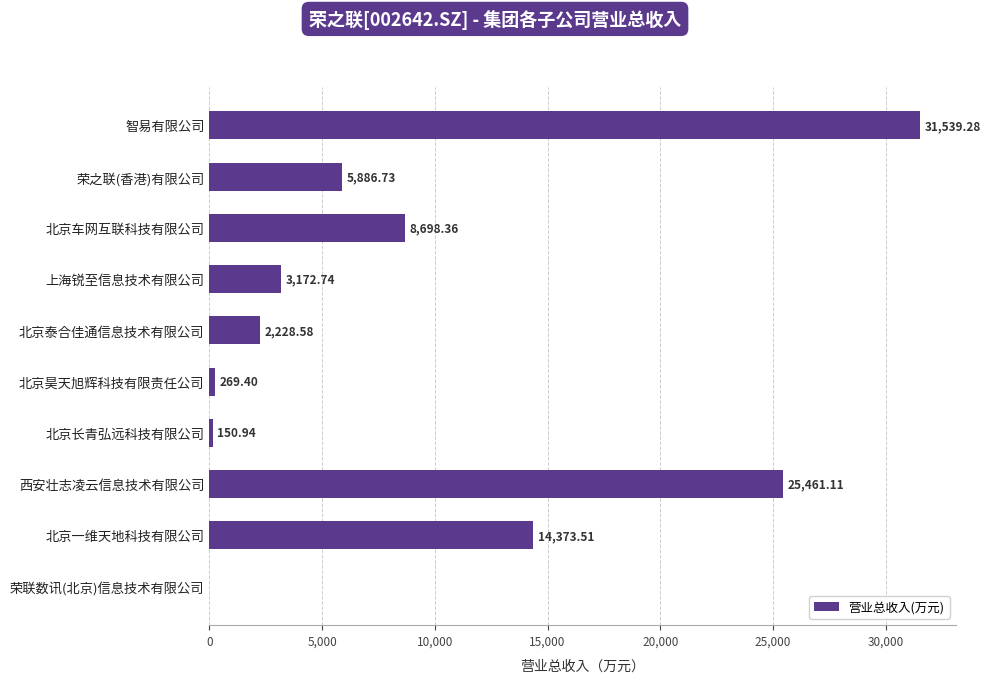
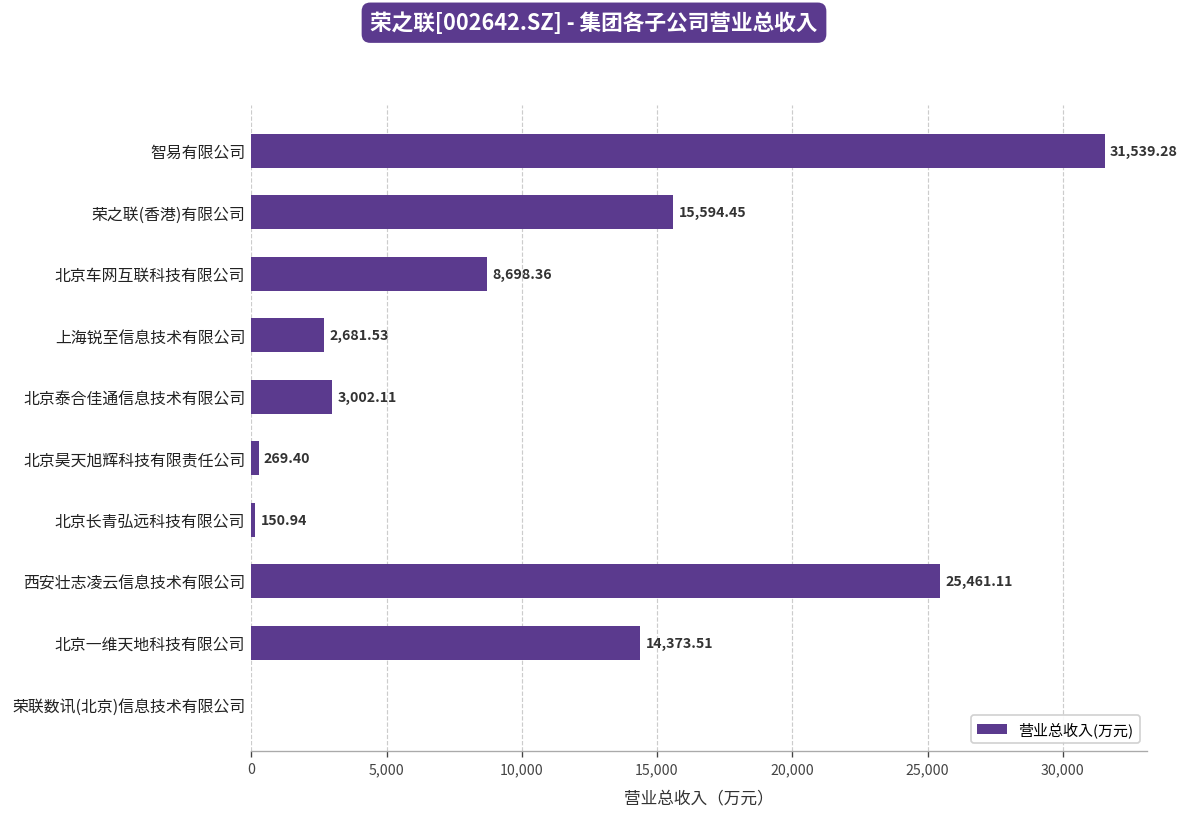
荣之联(香港)有限公司: 5,886.73 -> 15,594.45
上海锐至信息技术有限公司: 3,172.74 -> 2,681.53
北京泰合佳通信息技术有限公司: 2,228.58 -> 3,002.11
